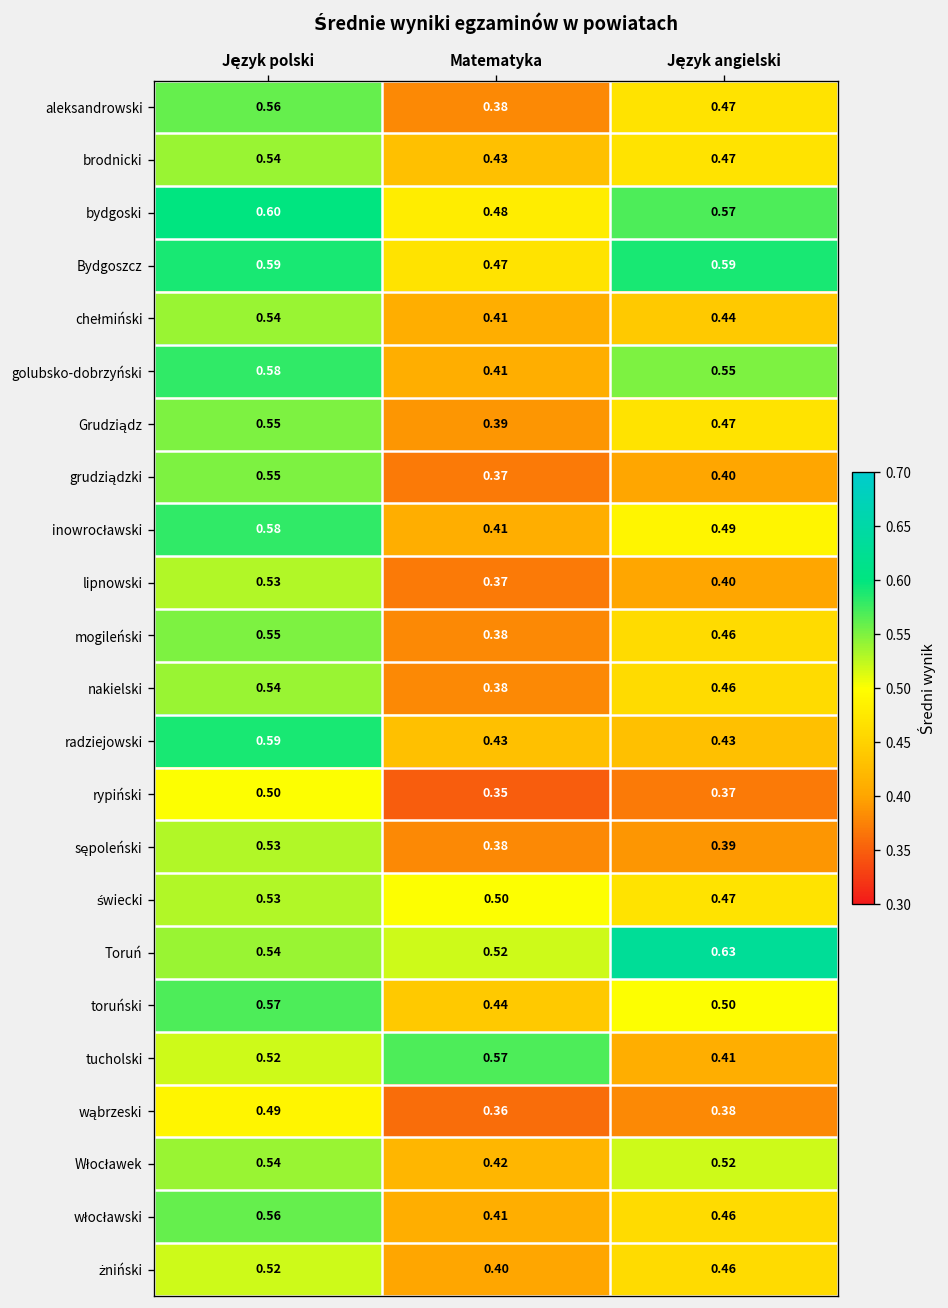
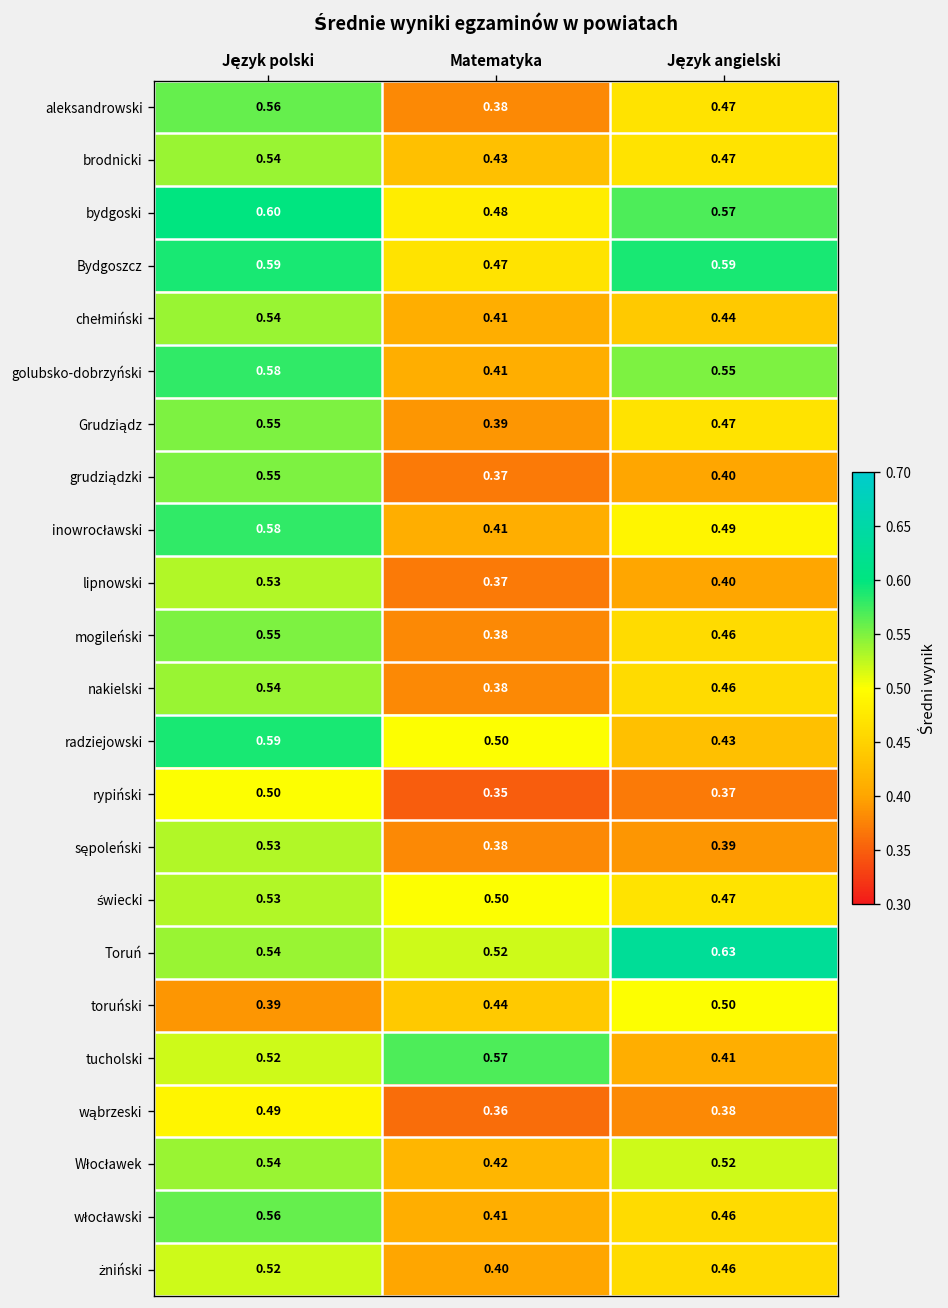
radziejowski, Matematyka: 0.43 -> 0.50
toruński, Język polski: 0.57 -> 0.39
